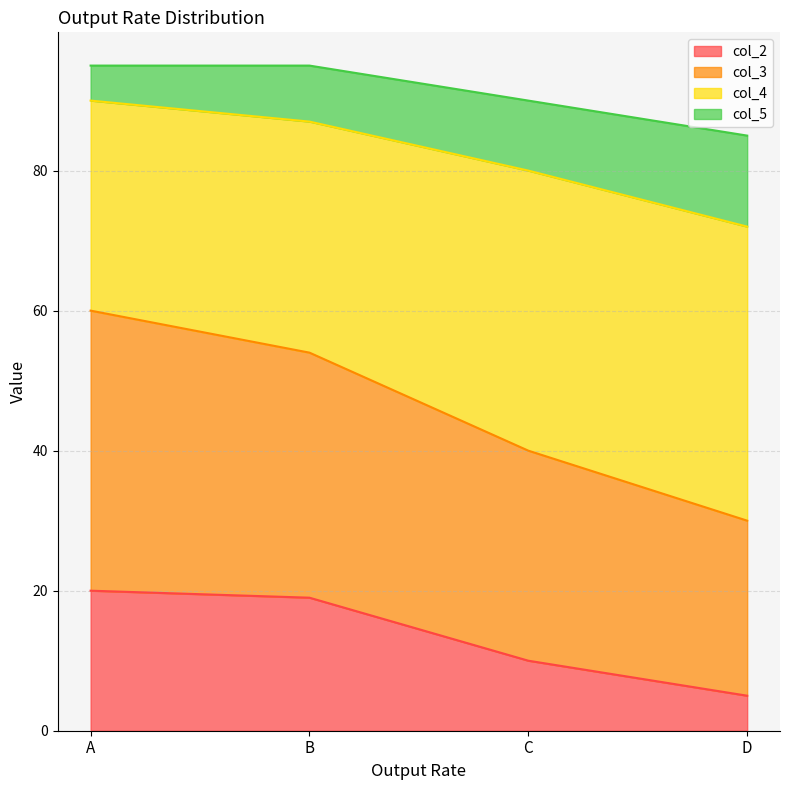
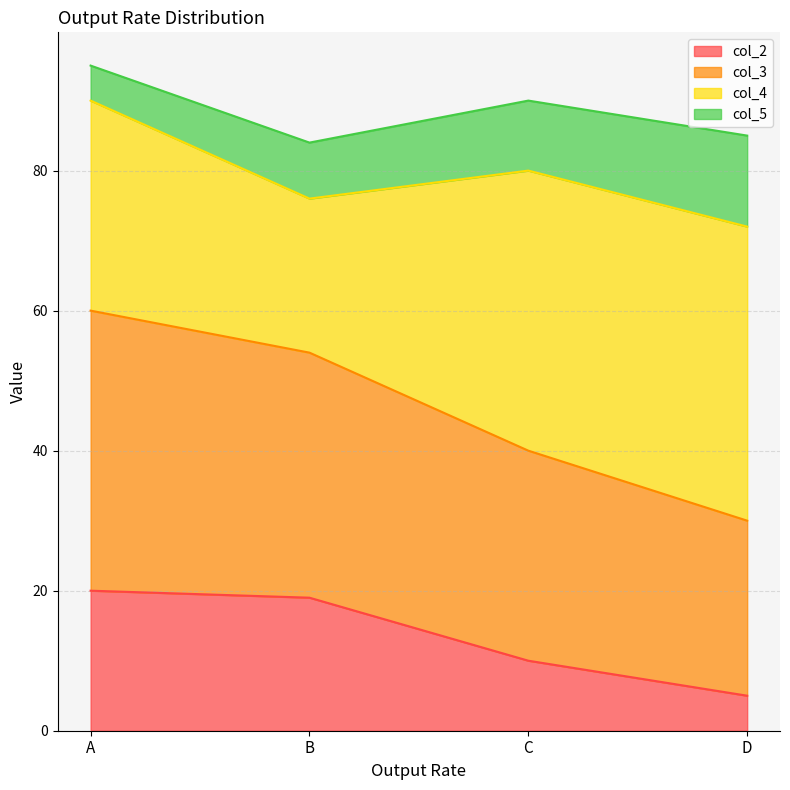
col_4, B: 33 -> 22
